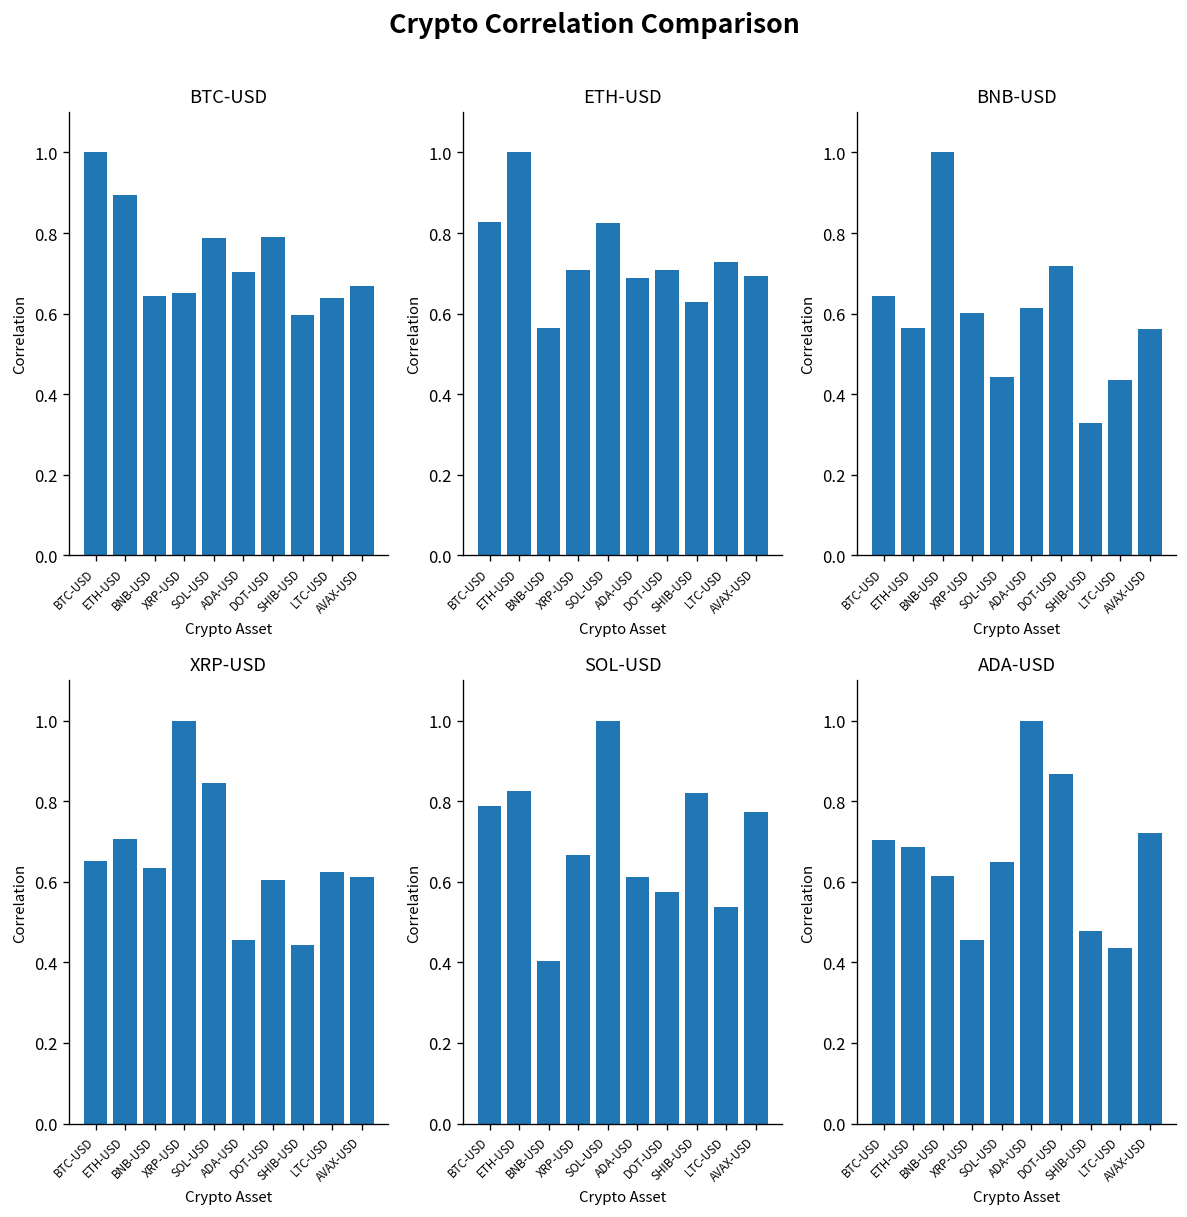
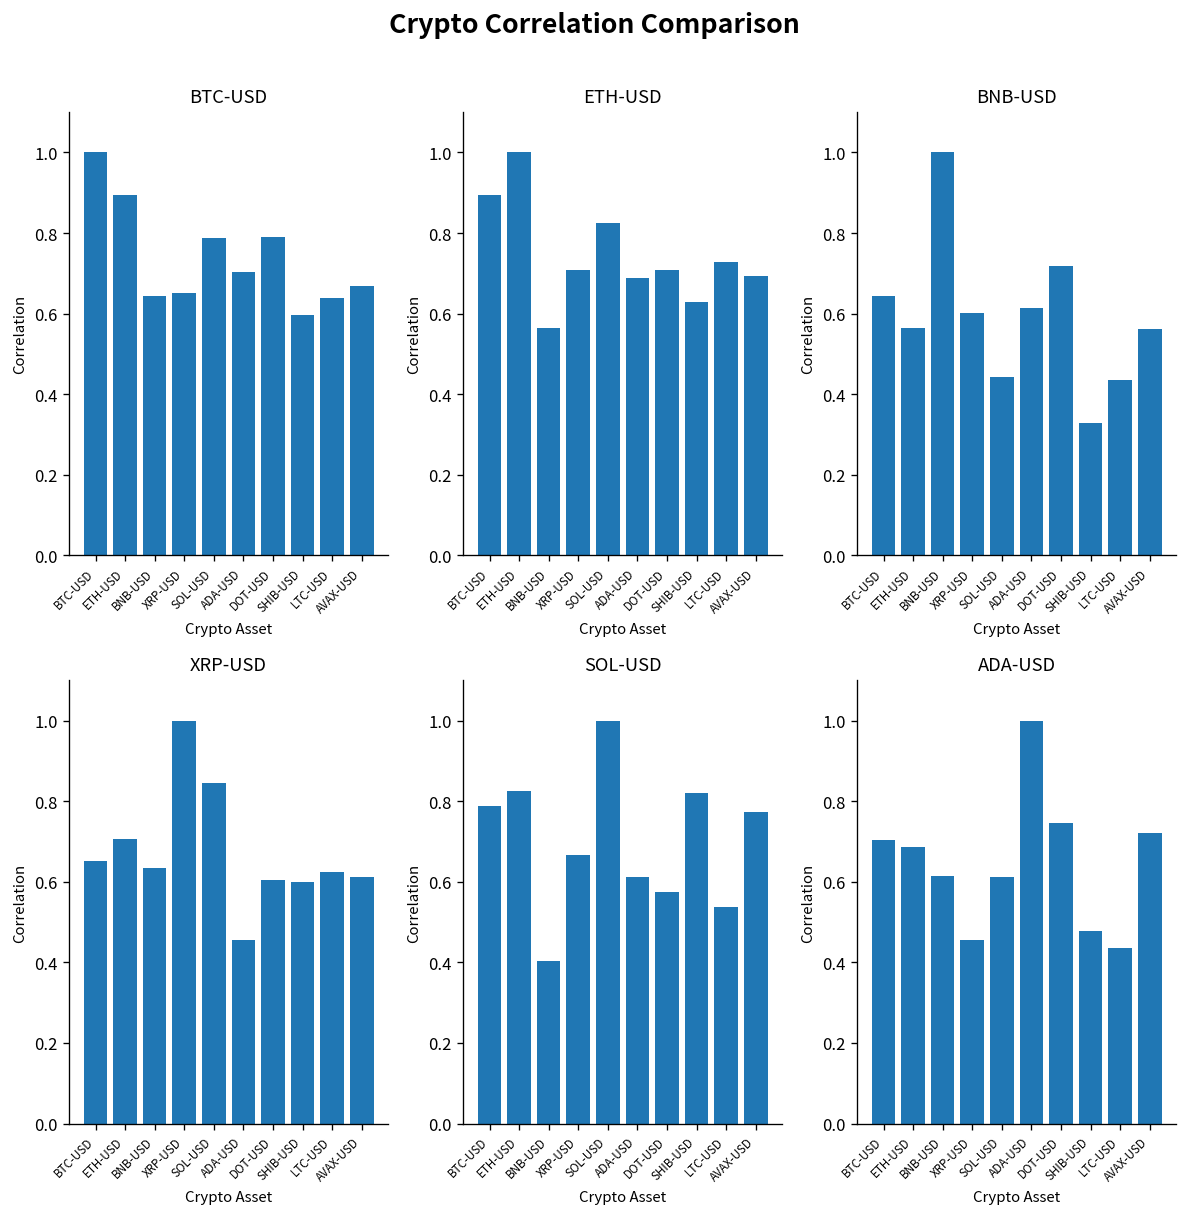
ETH-USD, BTC-USD: 0.83 -> 0.90
XRP-USD, SHIB-USD: 0.44 -> 0.60
ADA-USD, SOL-USD: 0.65 -> 0.61
ADA-USD, DOT-USD: 0.87 -> 0.75
